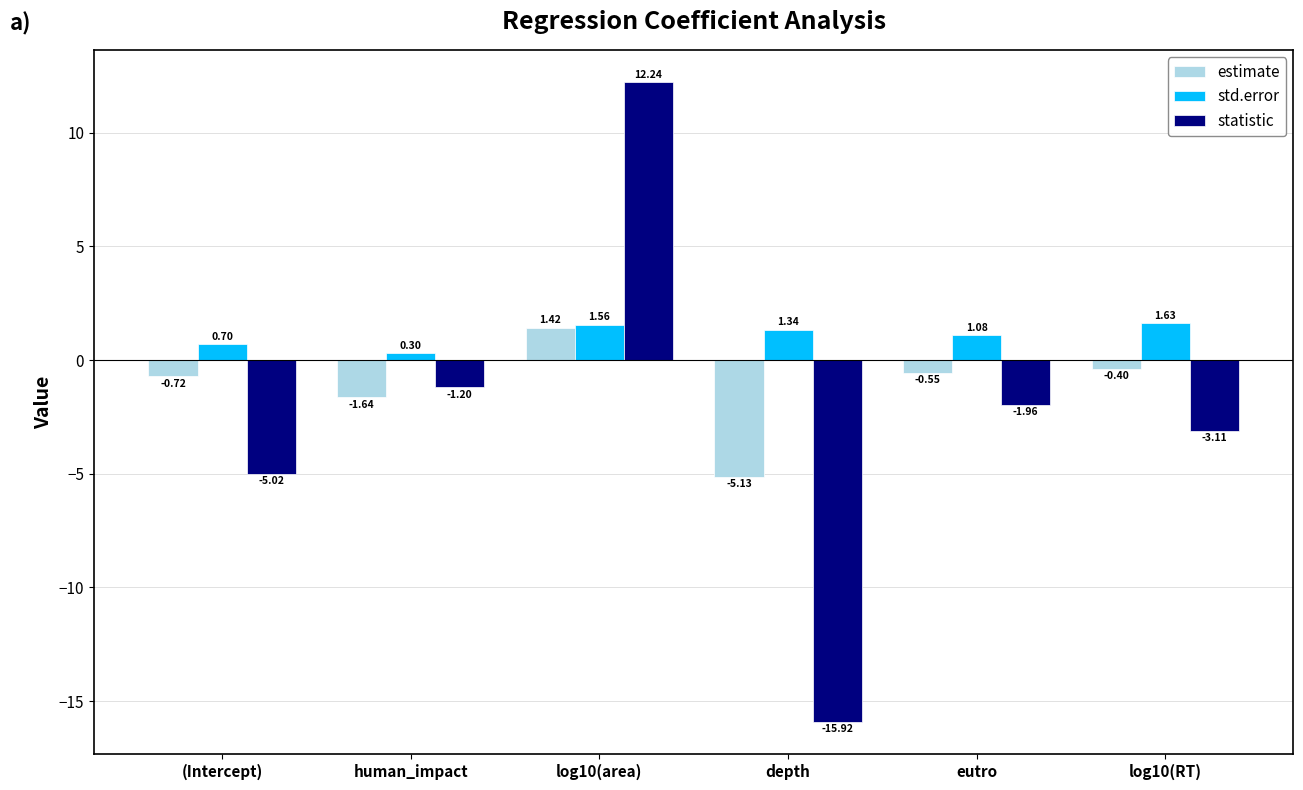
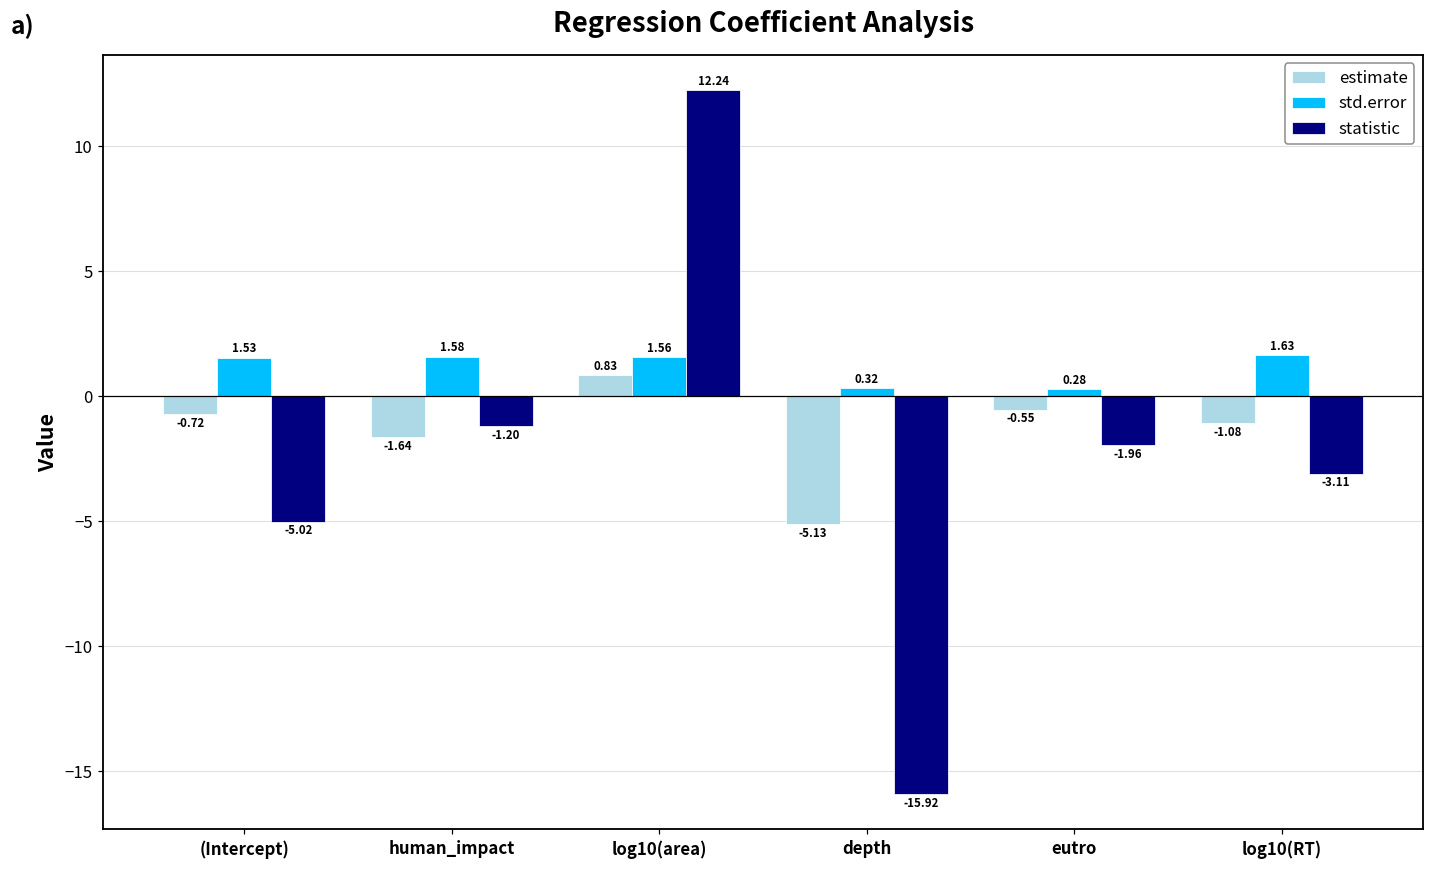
std.error, (Intercept): 0.70 -> 1.53
std.error, human_impact: 0.30 -> 1.58
estimate, log10(area): 1.42 -> 0.83
std.error, depth: 1.34 -> 0.32
std.error, eutro: 1.08 -> 0.28
estimate, log10(RT): -0.40 -> -1.08
